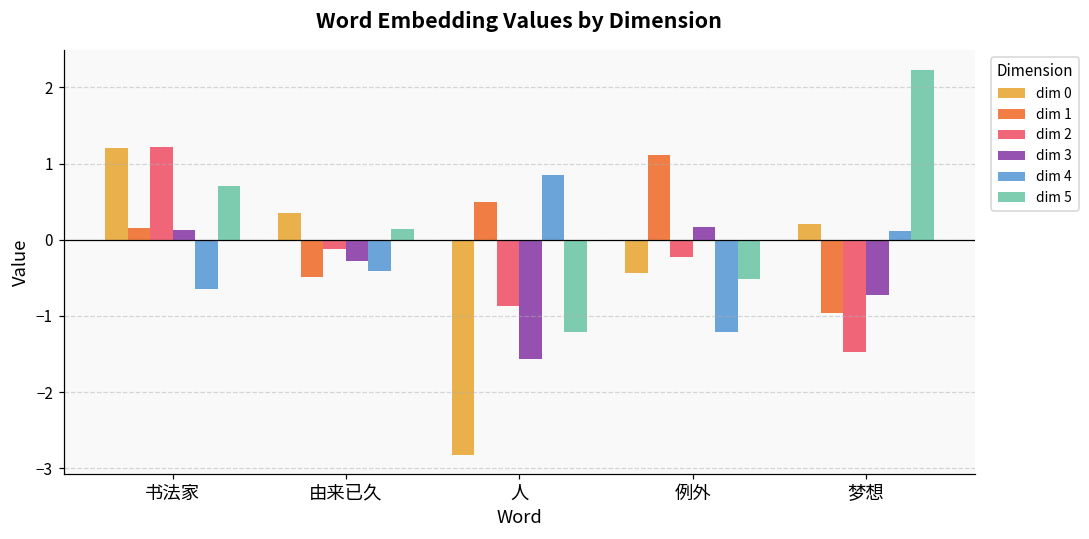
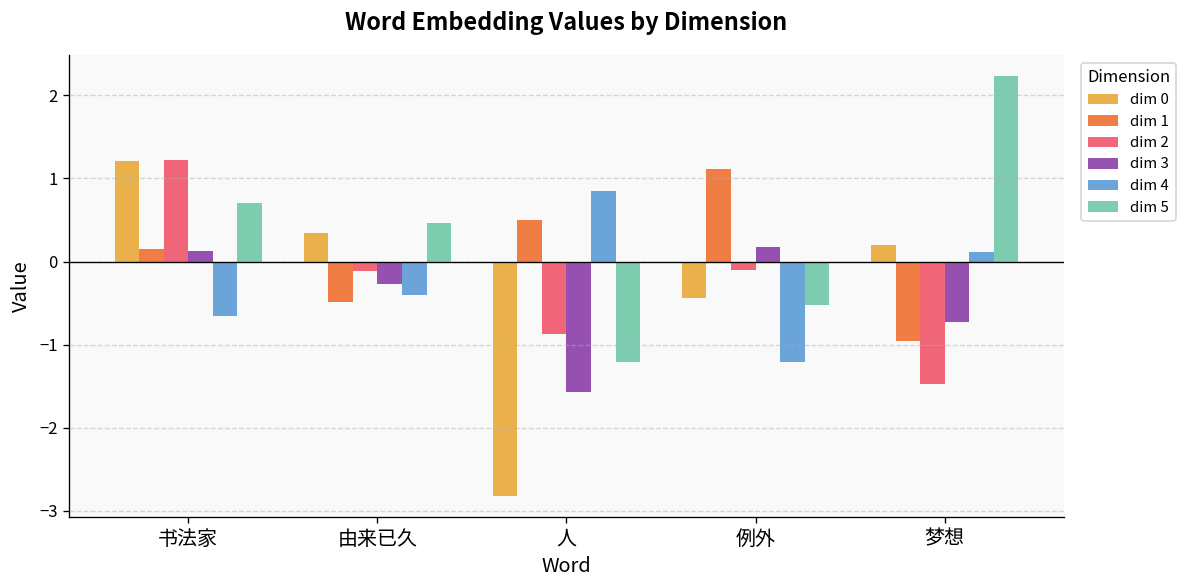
dim 5, 由来已久: 0.1 -> 0.5
dim 2, 例外: -0.2 -> -0.1
